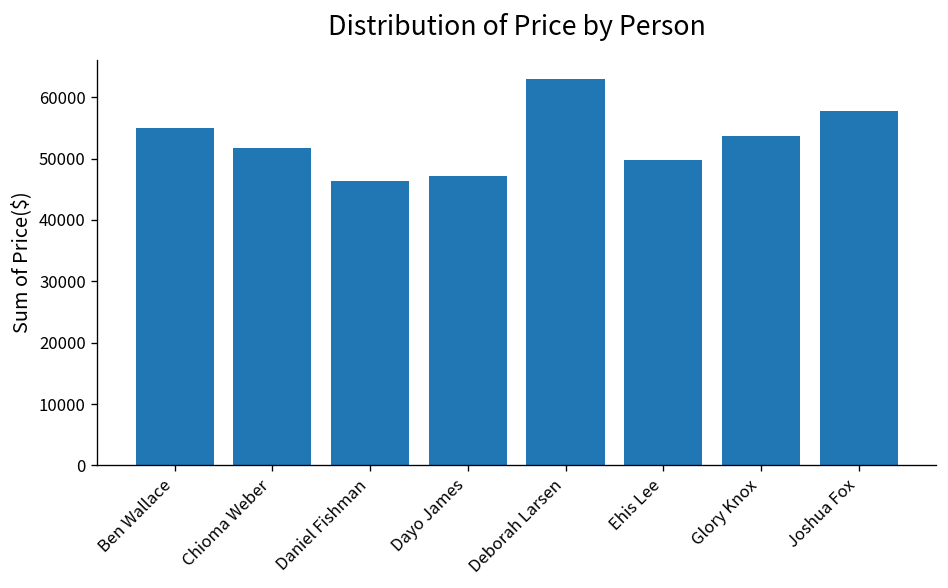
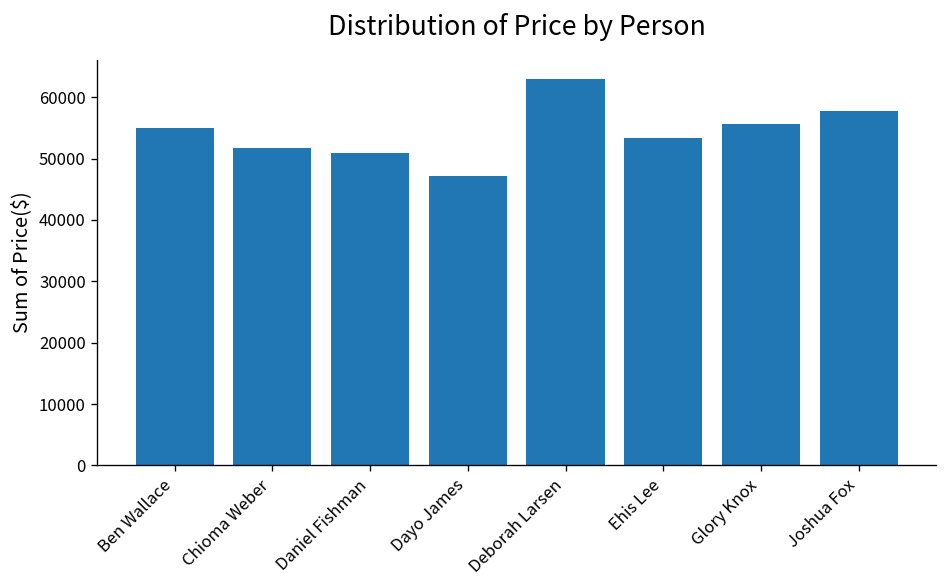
Daniel Fishman: 46000 -> 51000
Ehis Lee: 50000 -> 53000
Glory Knox: 54000 -> 56000
